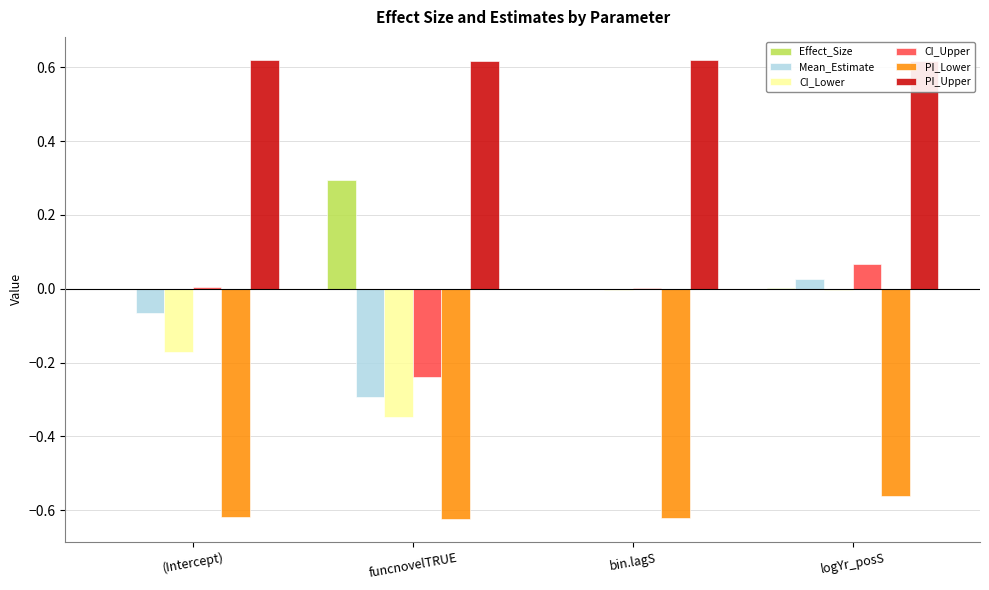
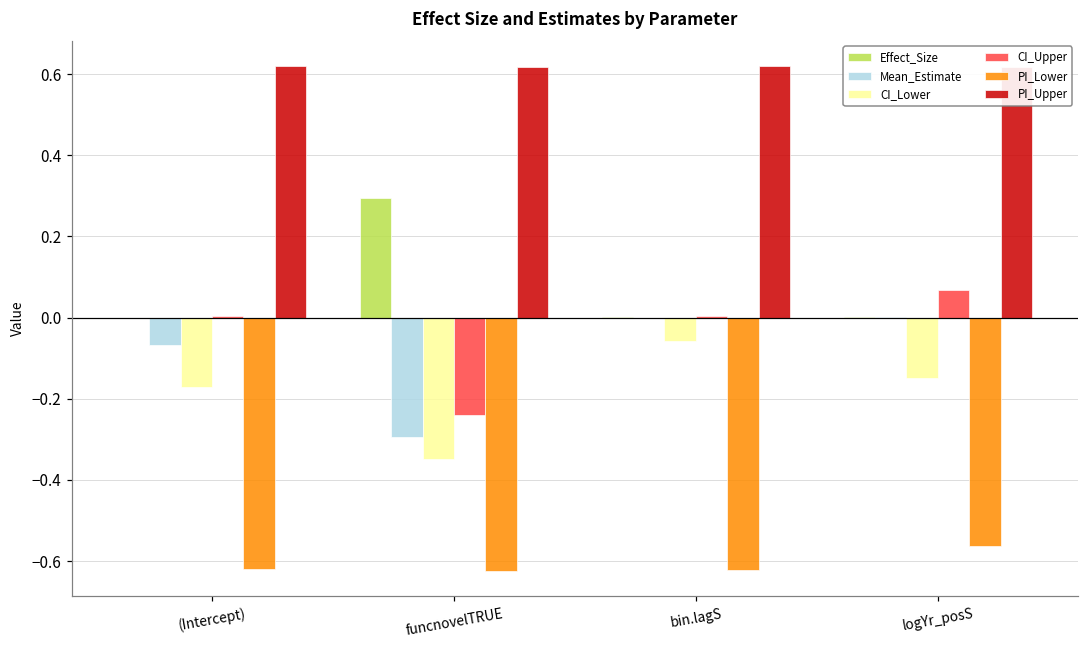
CI_Lower, bin.lagS: 0.00 -> -0.06
Mean_Estimate, logYr_posS: 0.03 -> 0.00
CI_Lower, logYr_posS: 0.00 -> -0.15
